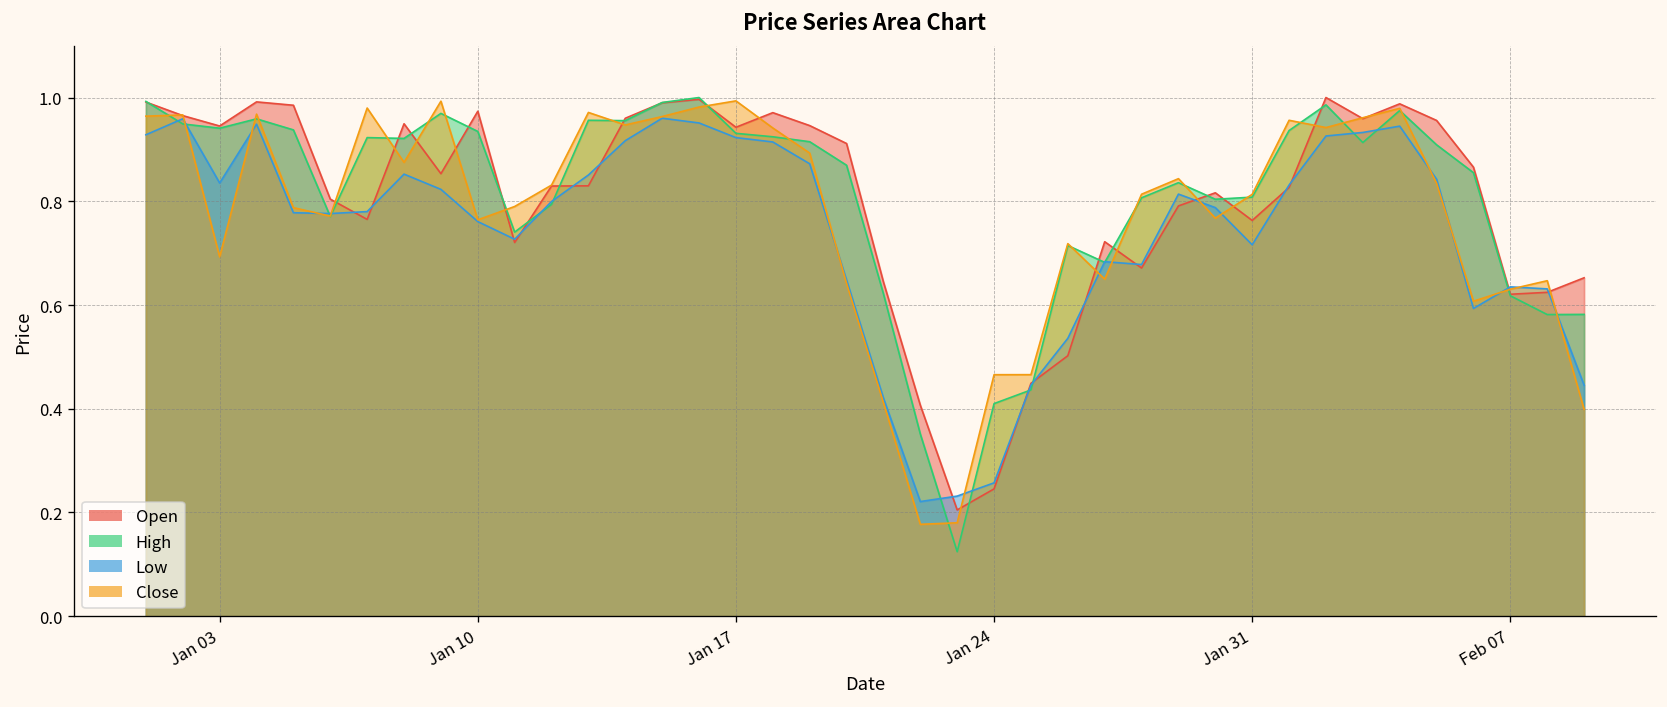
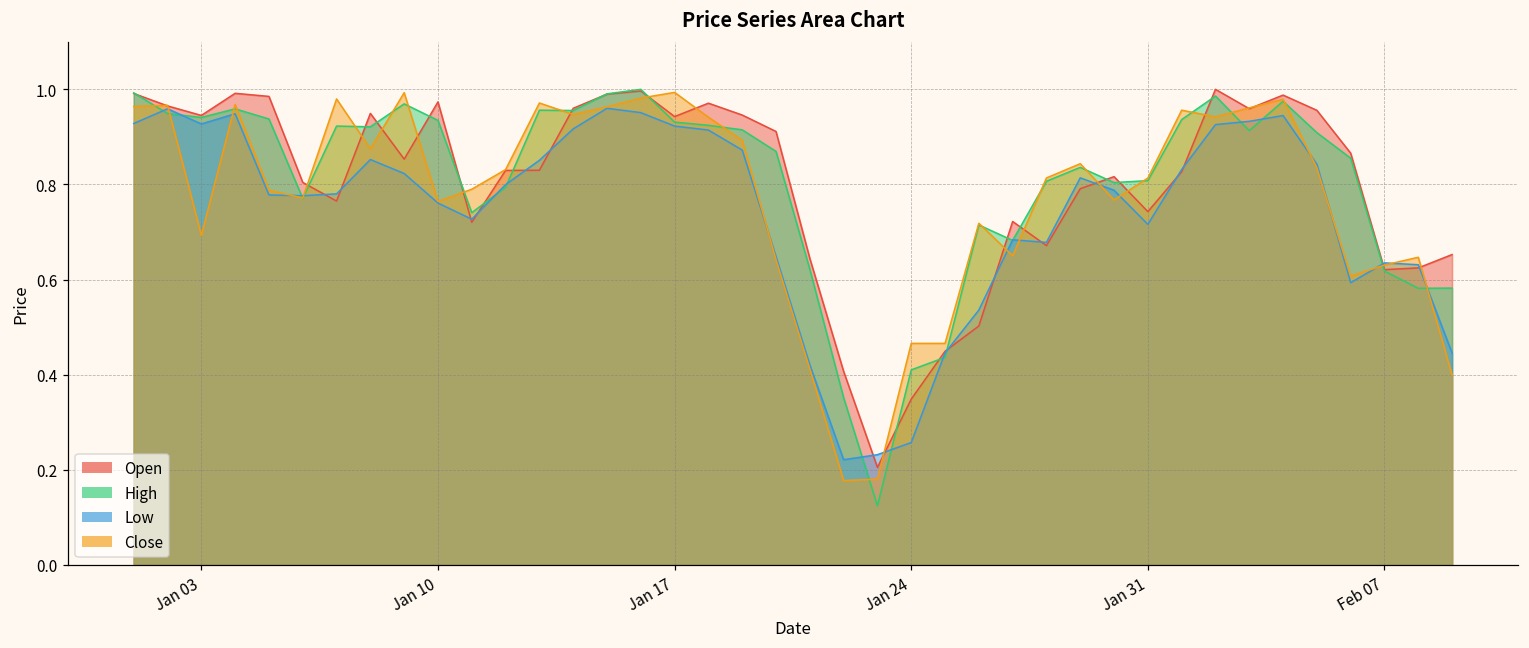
Low, Jan 03: 0.84 -> 0.93
Open, Jan 24: 0.25 -> 0.35
Open, Jan 31: 0.76 -> 0.74
